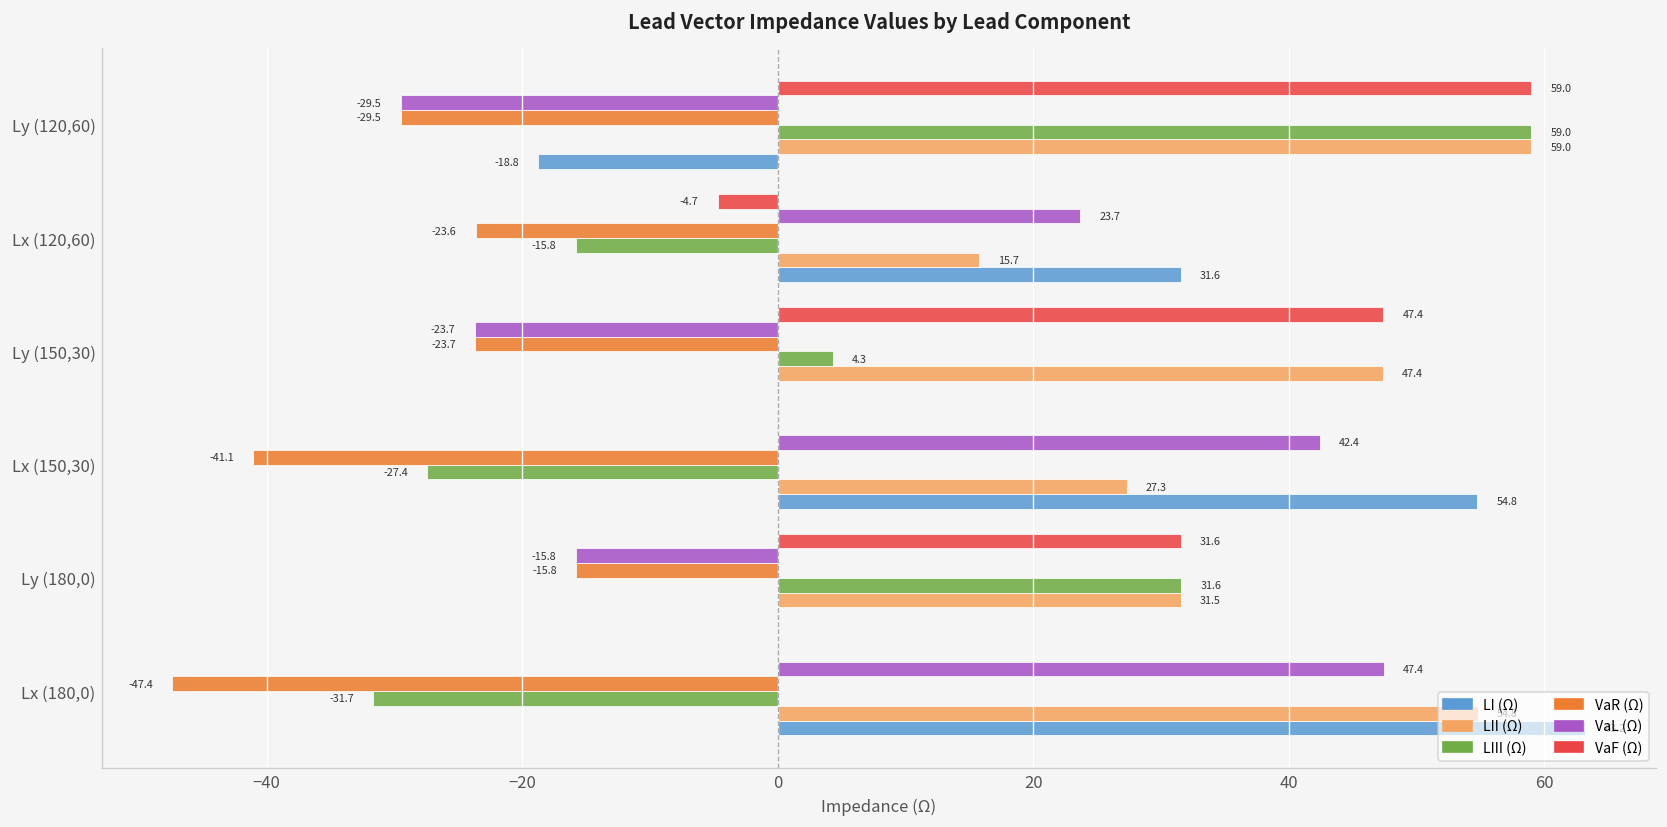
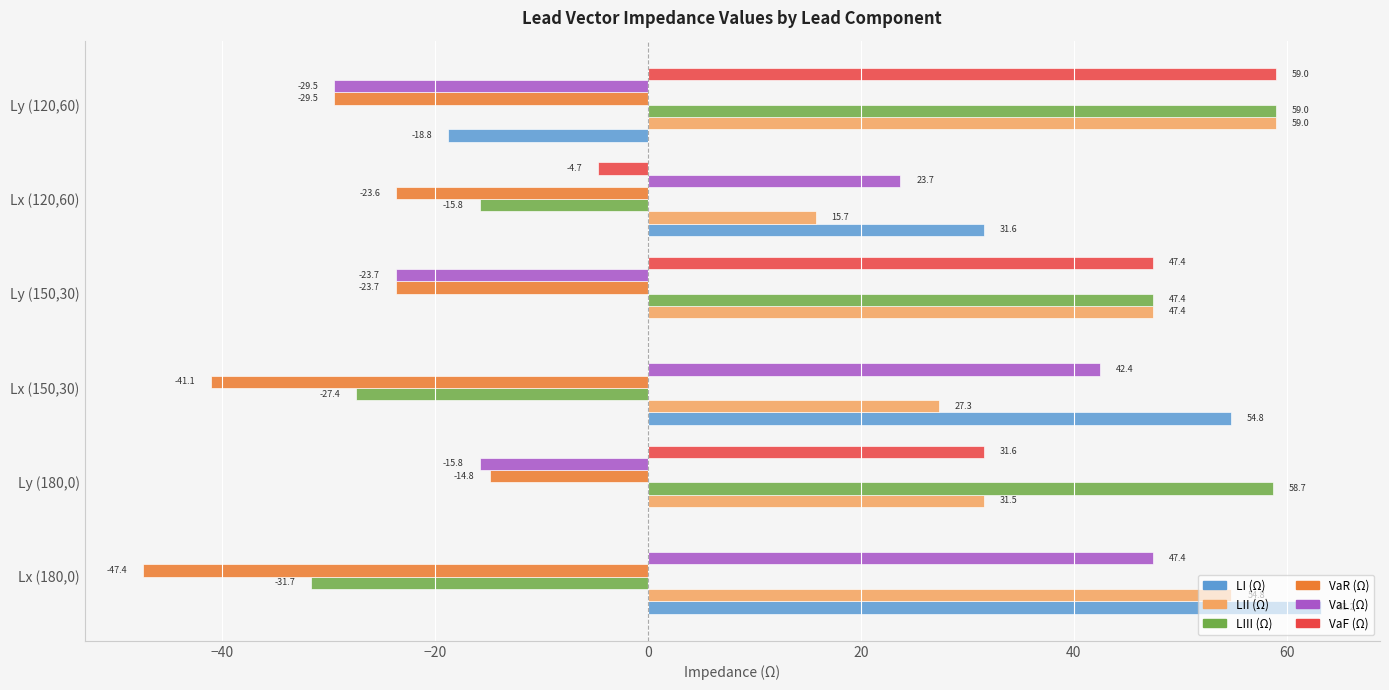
LIII (Ω), Ly (150,30): 4.3 -> 47.4
VaR (Ω), Ly (180,0): -15.8 -> -14.8
LIII (Ω), Ly (180,0): 31.6 -> 58.7
